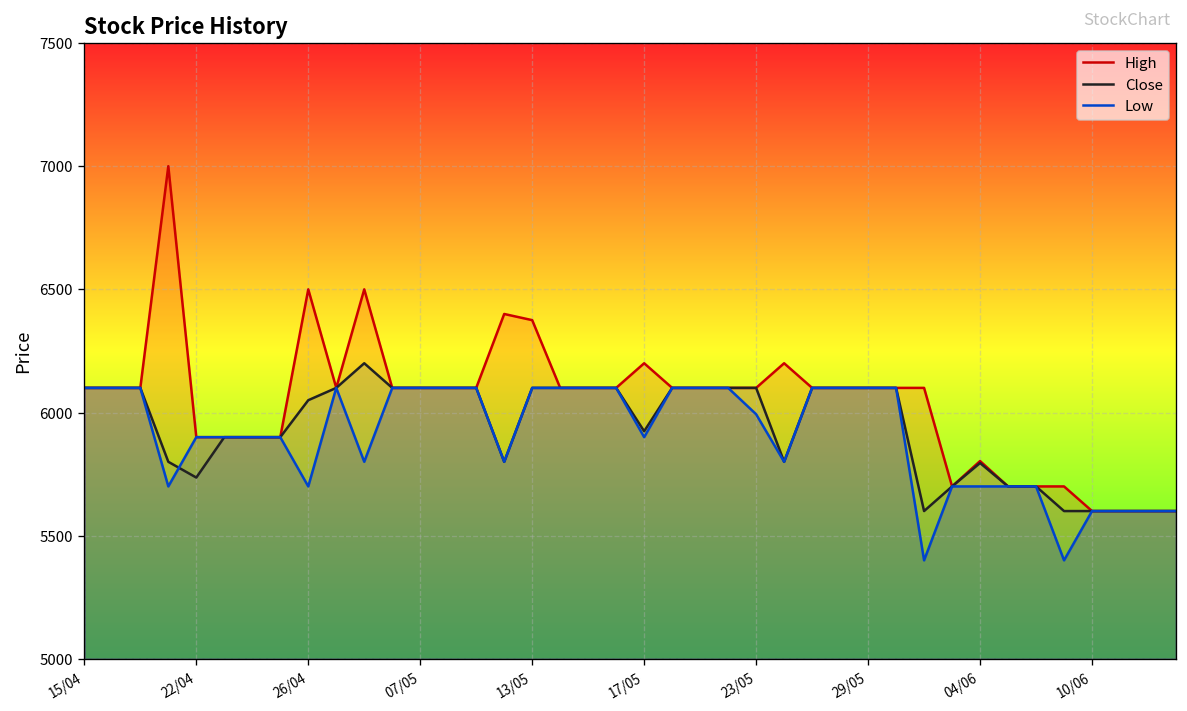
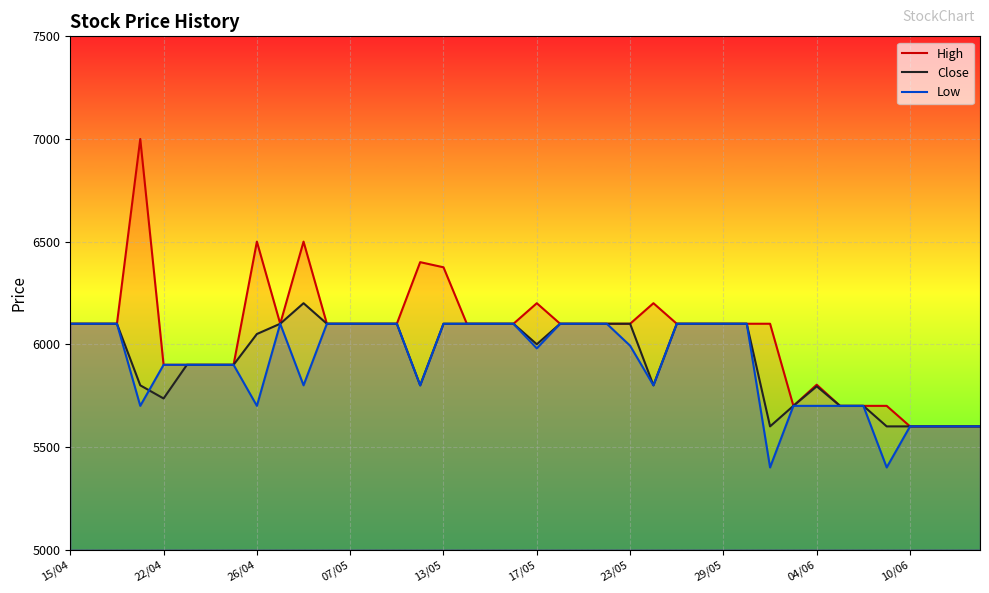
Close, 17/05: 5920 -> 6000
Low, 17/05: 5900 -> 5980
